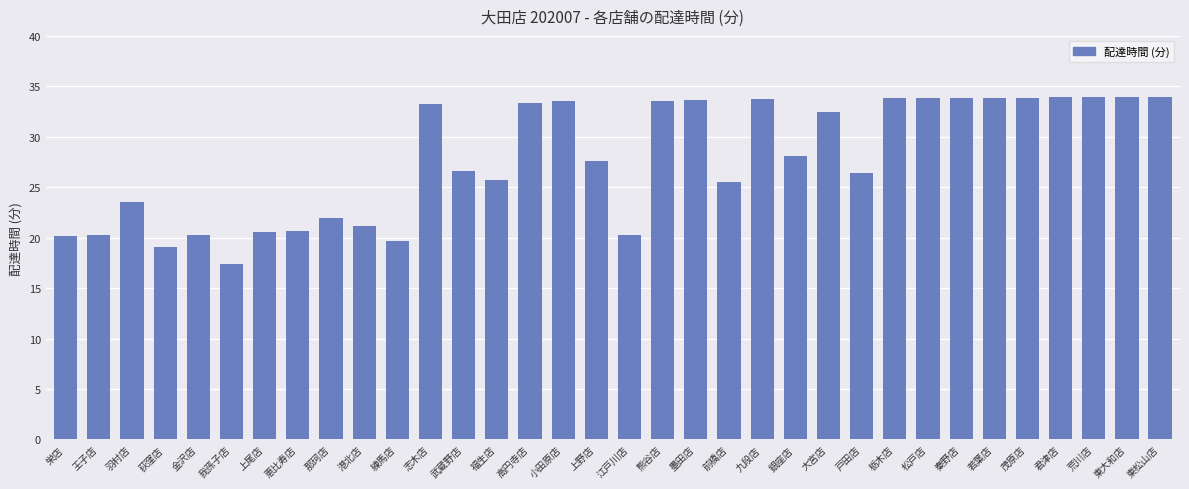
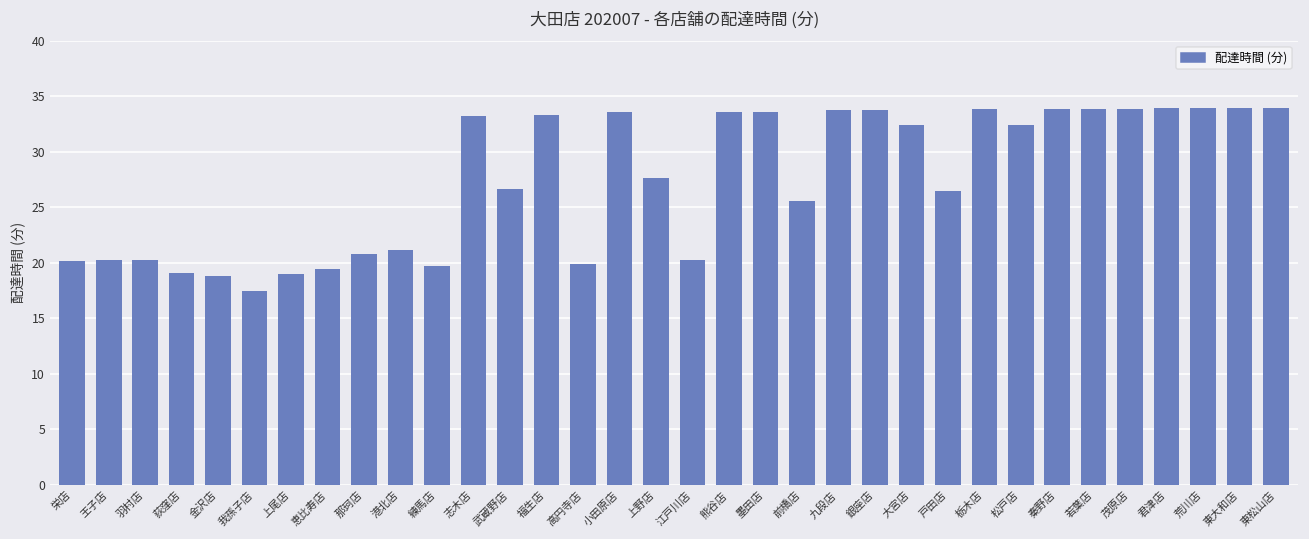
羽村店: 23.5 -> 20.3
金沢店: 20.3 -> 18.8
上尾店: 20.5 -> 19.0
恵比寿店: 20.7 -> 19.4
那珂店: 22.0 -> 20.8
福生店: 25.7 -> 33.3
高円寺店: 33.3 -> 19.8
銀座店: 28.1 -> 33.8
松戸店: 33.9 -> 32.4
